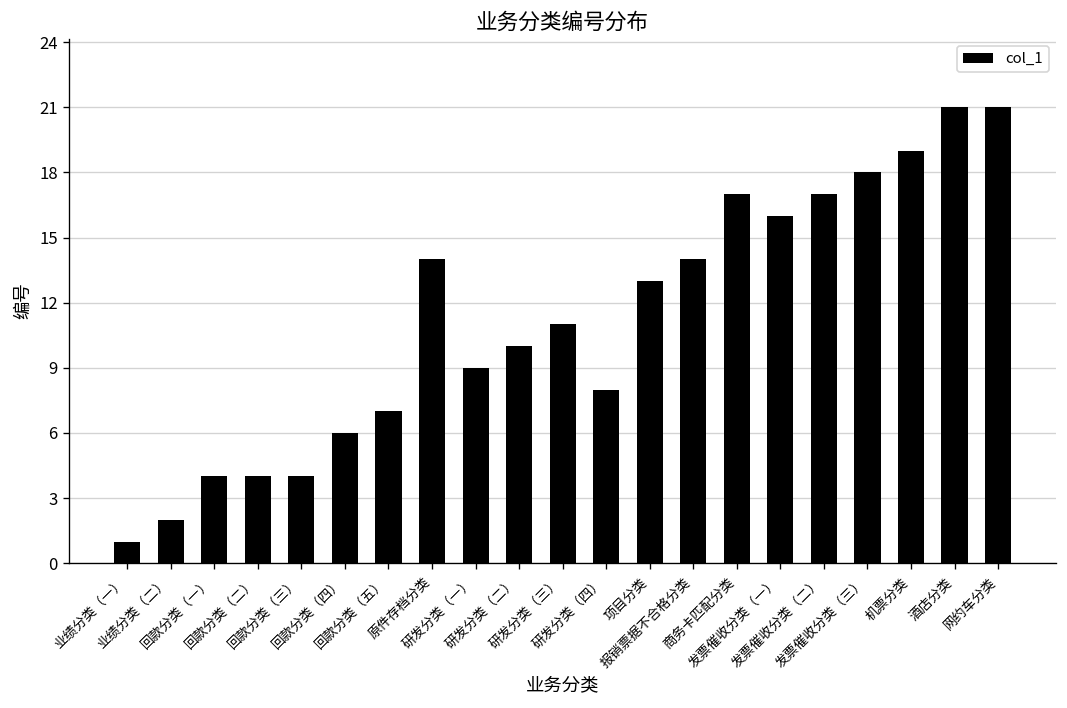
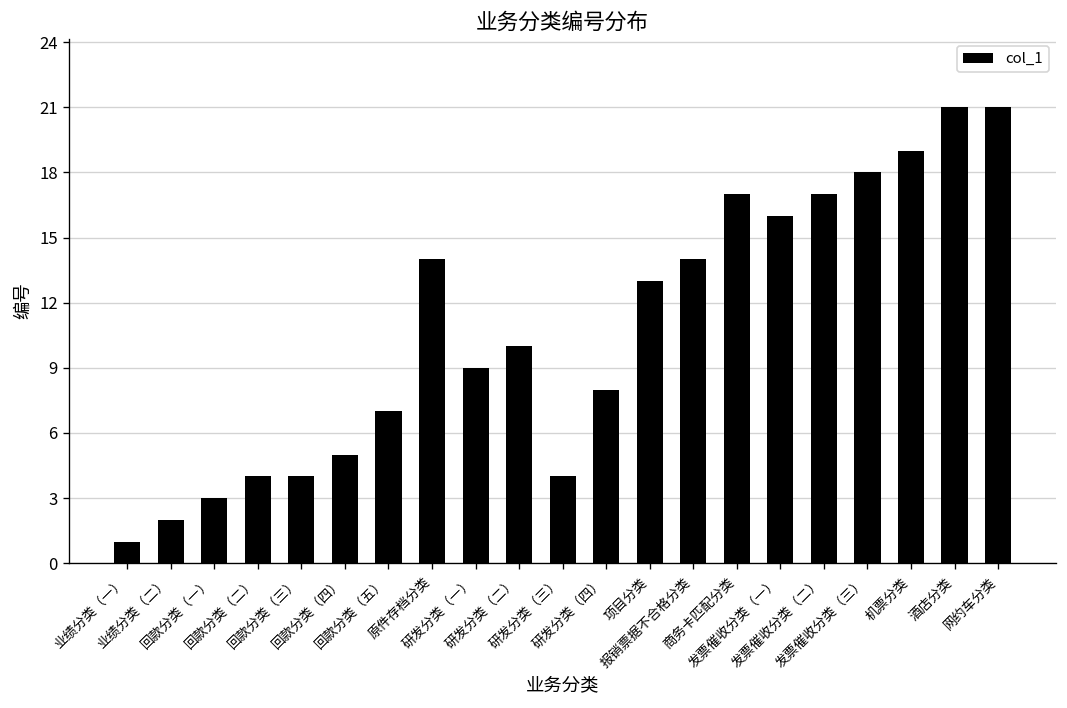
回款分类（一）: 4 -> 3
回款分类（四）: 6 -> 5
研发分类（三）: 11 -> 4
